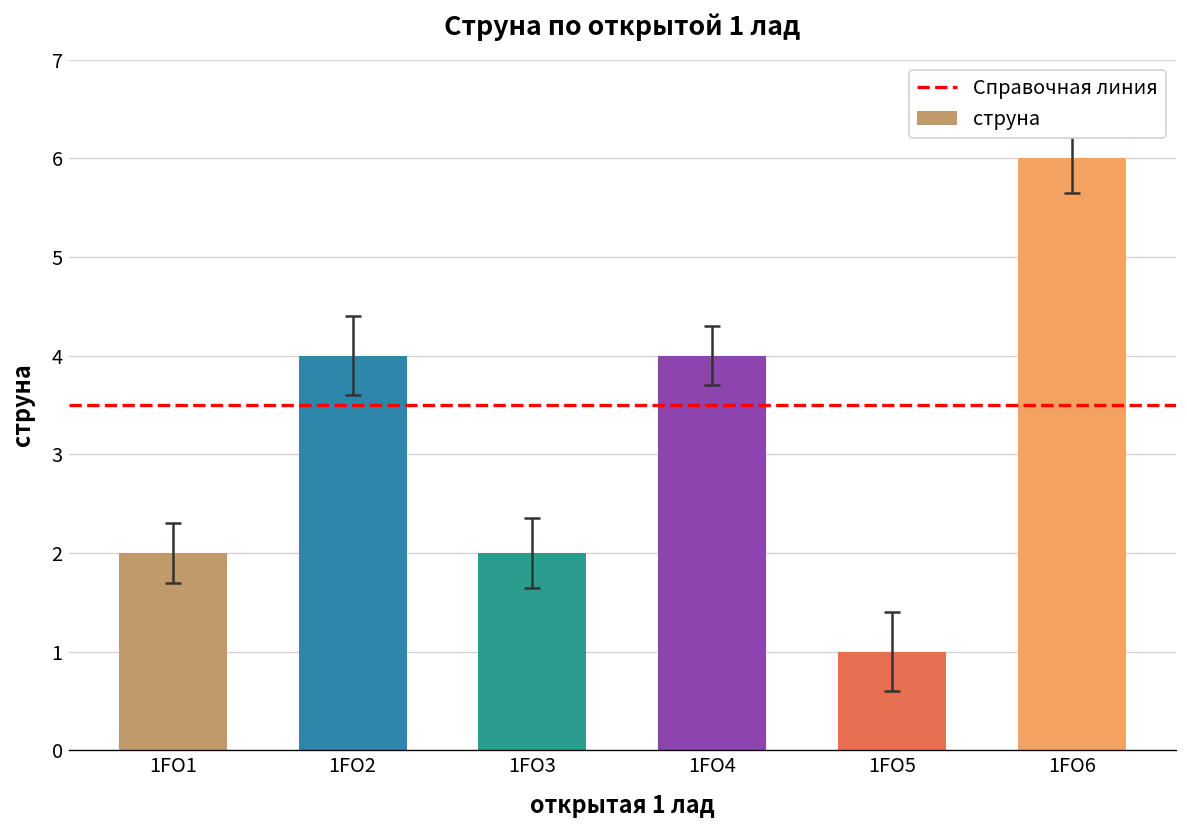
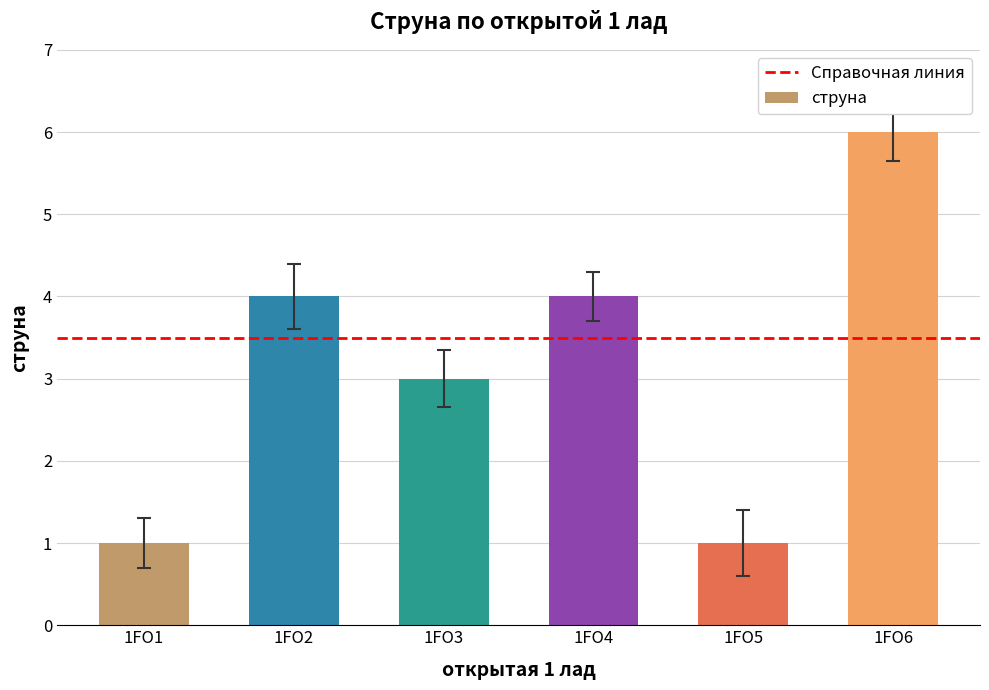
струна, 1FO1: 2 -> 1
струна, 1FO3: 2 -> 3
